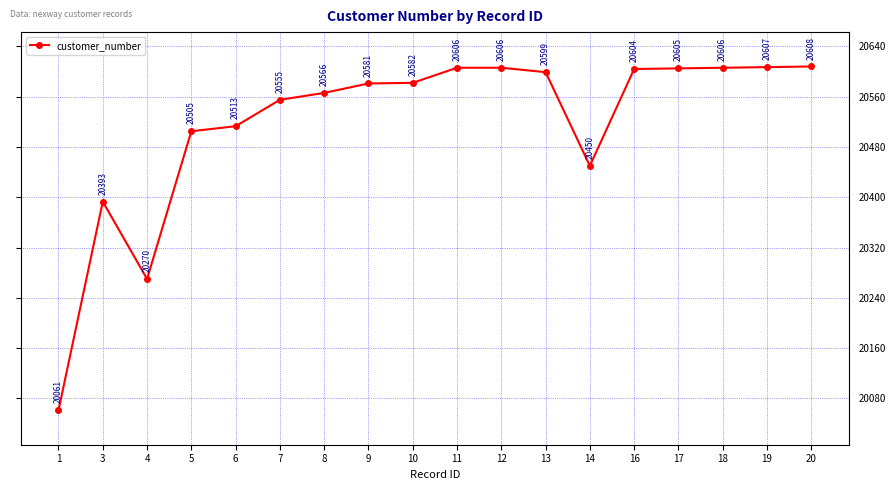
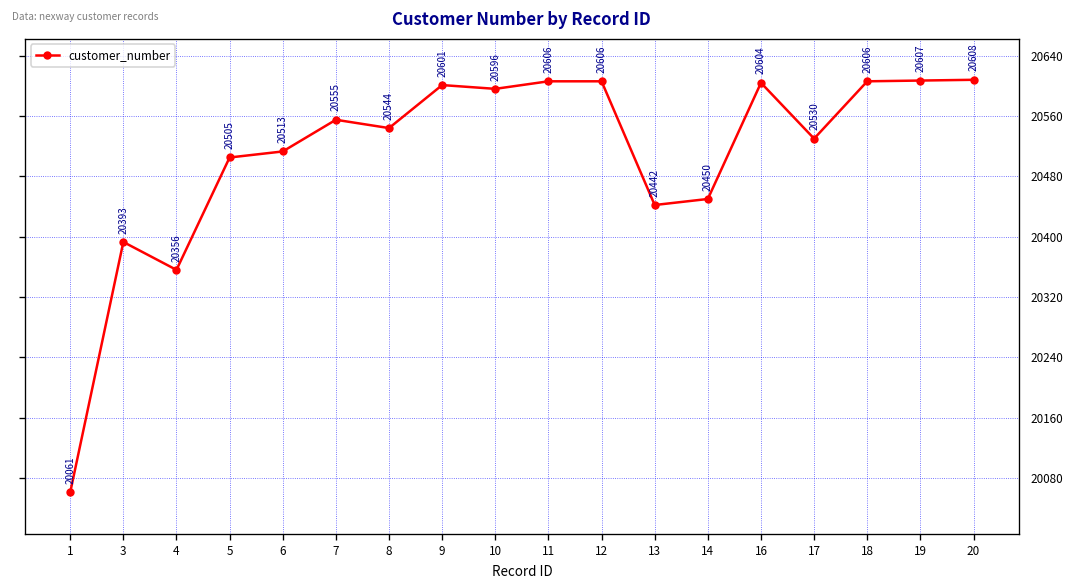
4: 20270 -> 20356
8: 20566 -> 20544
9: 20581 -> 20601
10: 20582 -> 20596
13: 20599 -> 20442
17: 20605 -> 20530
